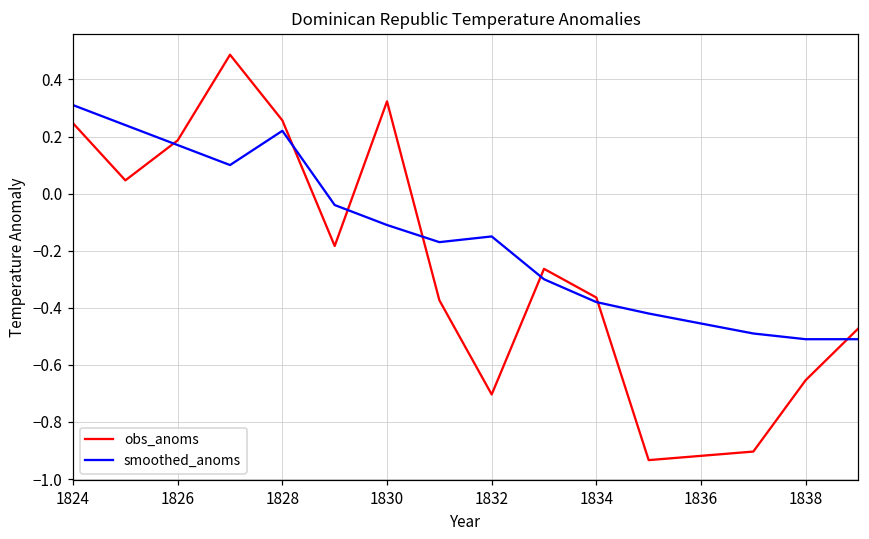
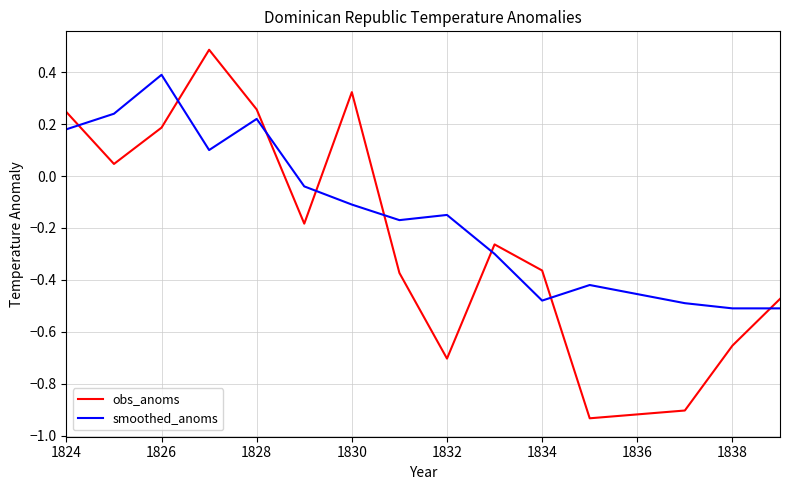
smoothed_anoms, 1824: 0.31 -> 0.18
smoothed_anoms, 1826: 0.17 -> 0.39
smoothed_anoms, 1834: -0.38 -> -0.48
